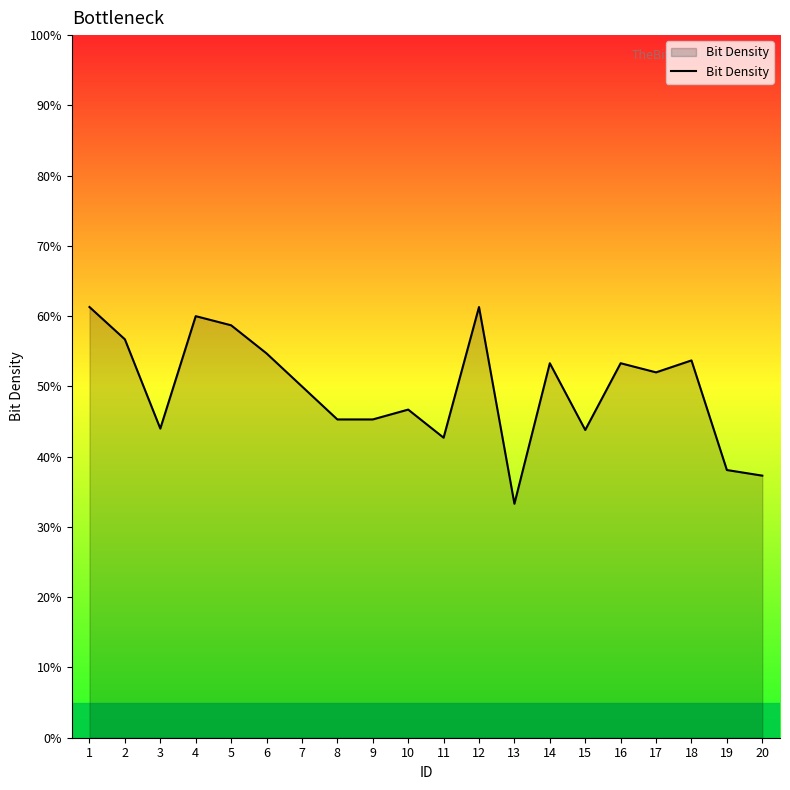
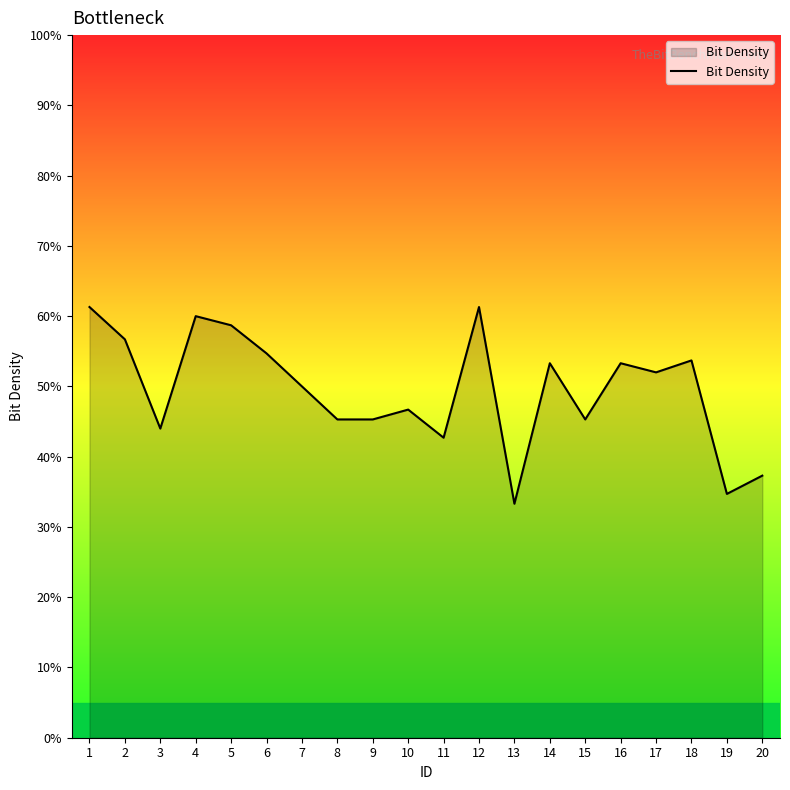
15: 44% -> 45%
19: 38% -> 35%
